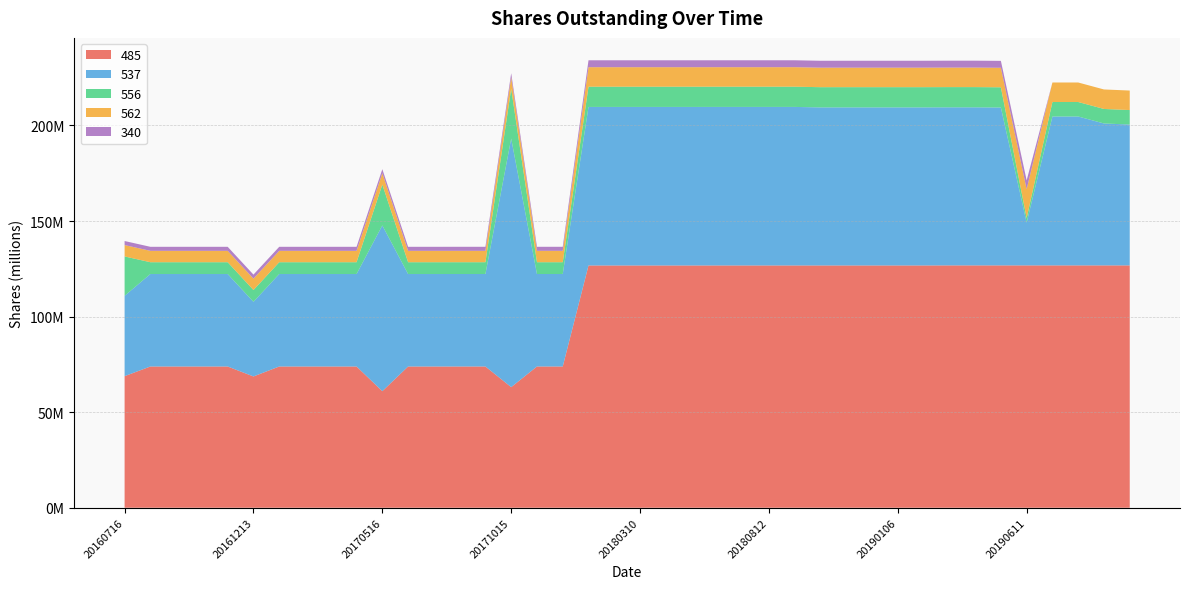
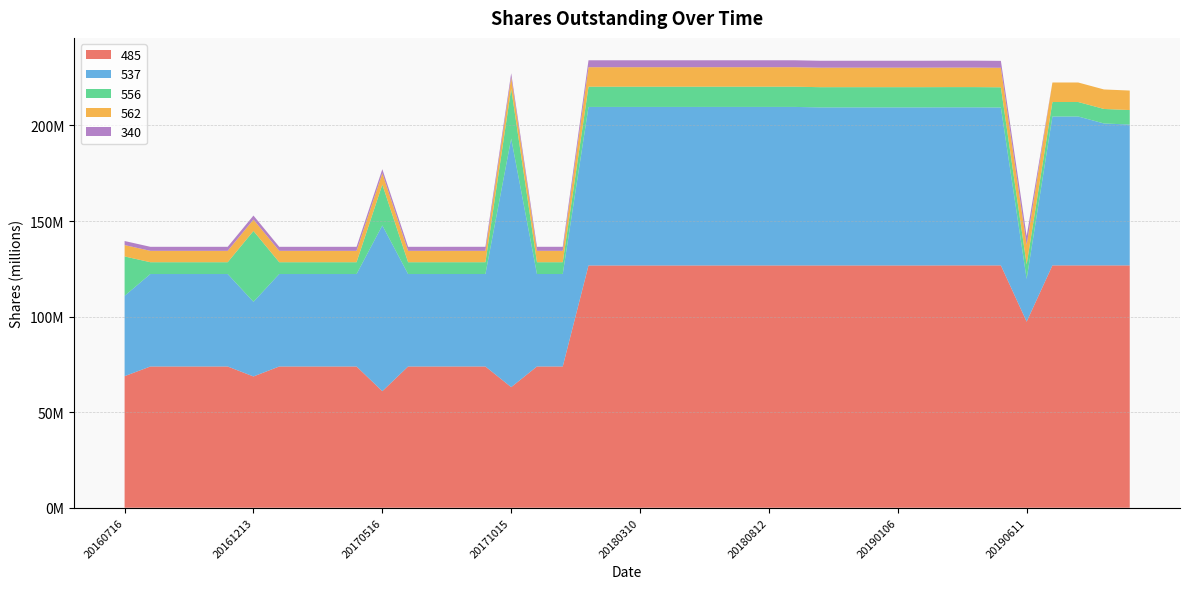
556, 20161213: 6000000 -> 37000000
485, 20190611: 127000000 -> 97000000
556, 20190611: 2000000 -> 8000000
562, 20190611: 15000000 -> 10000000
